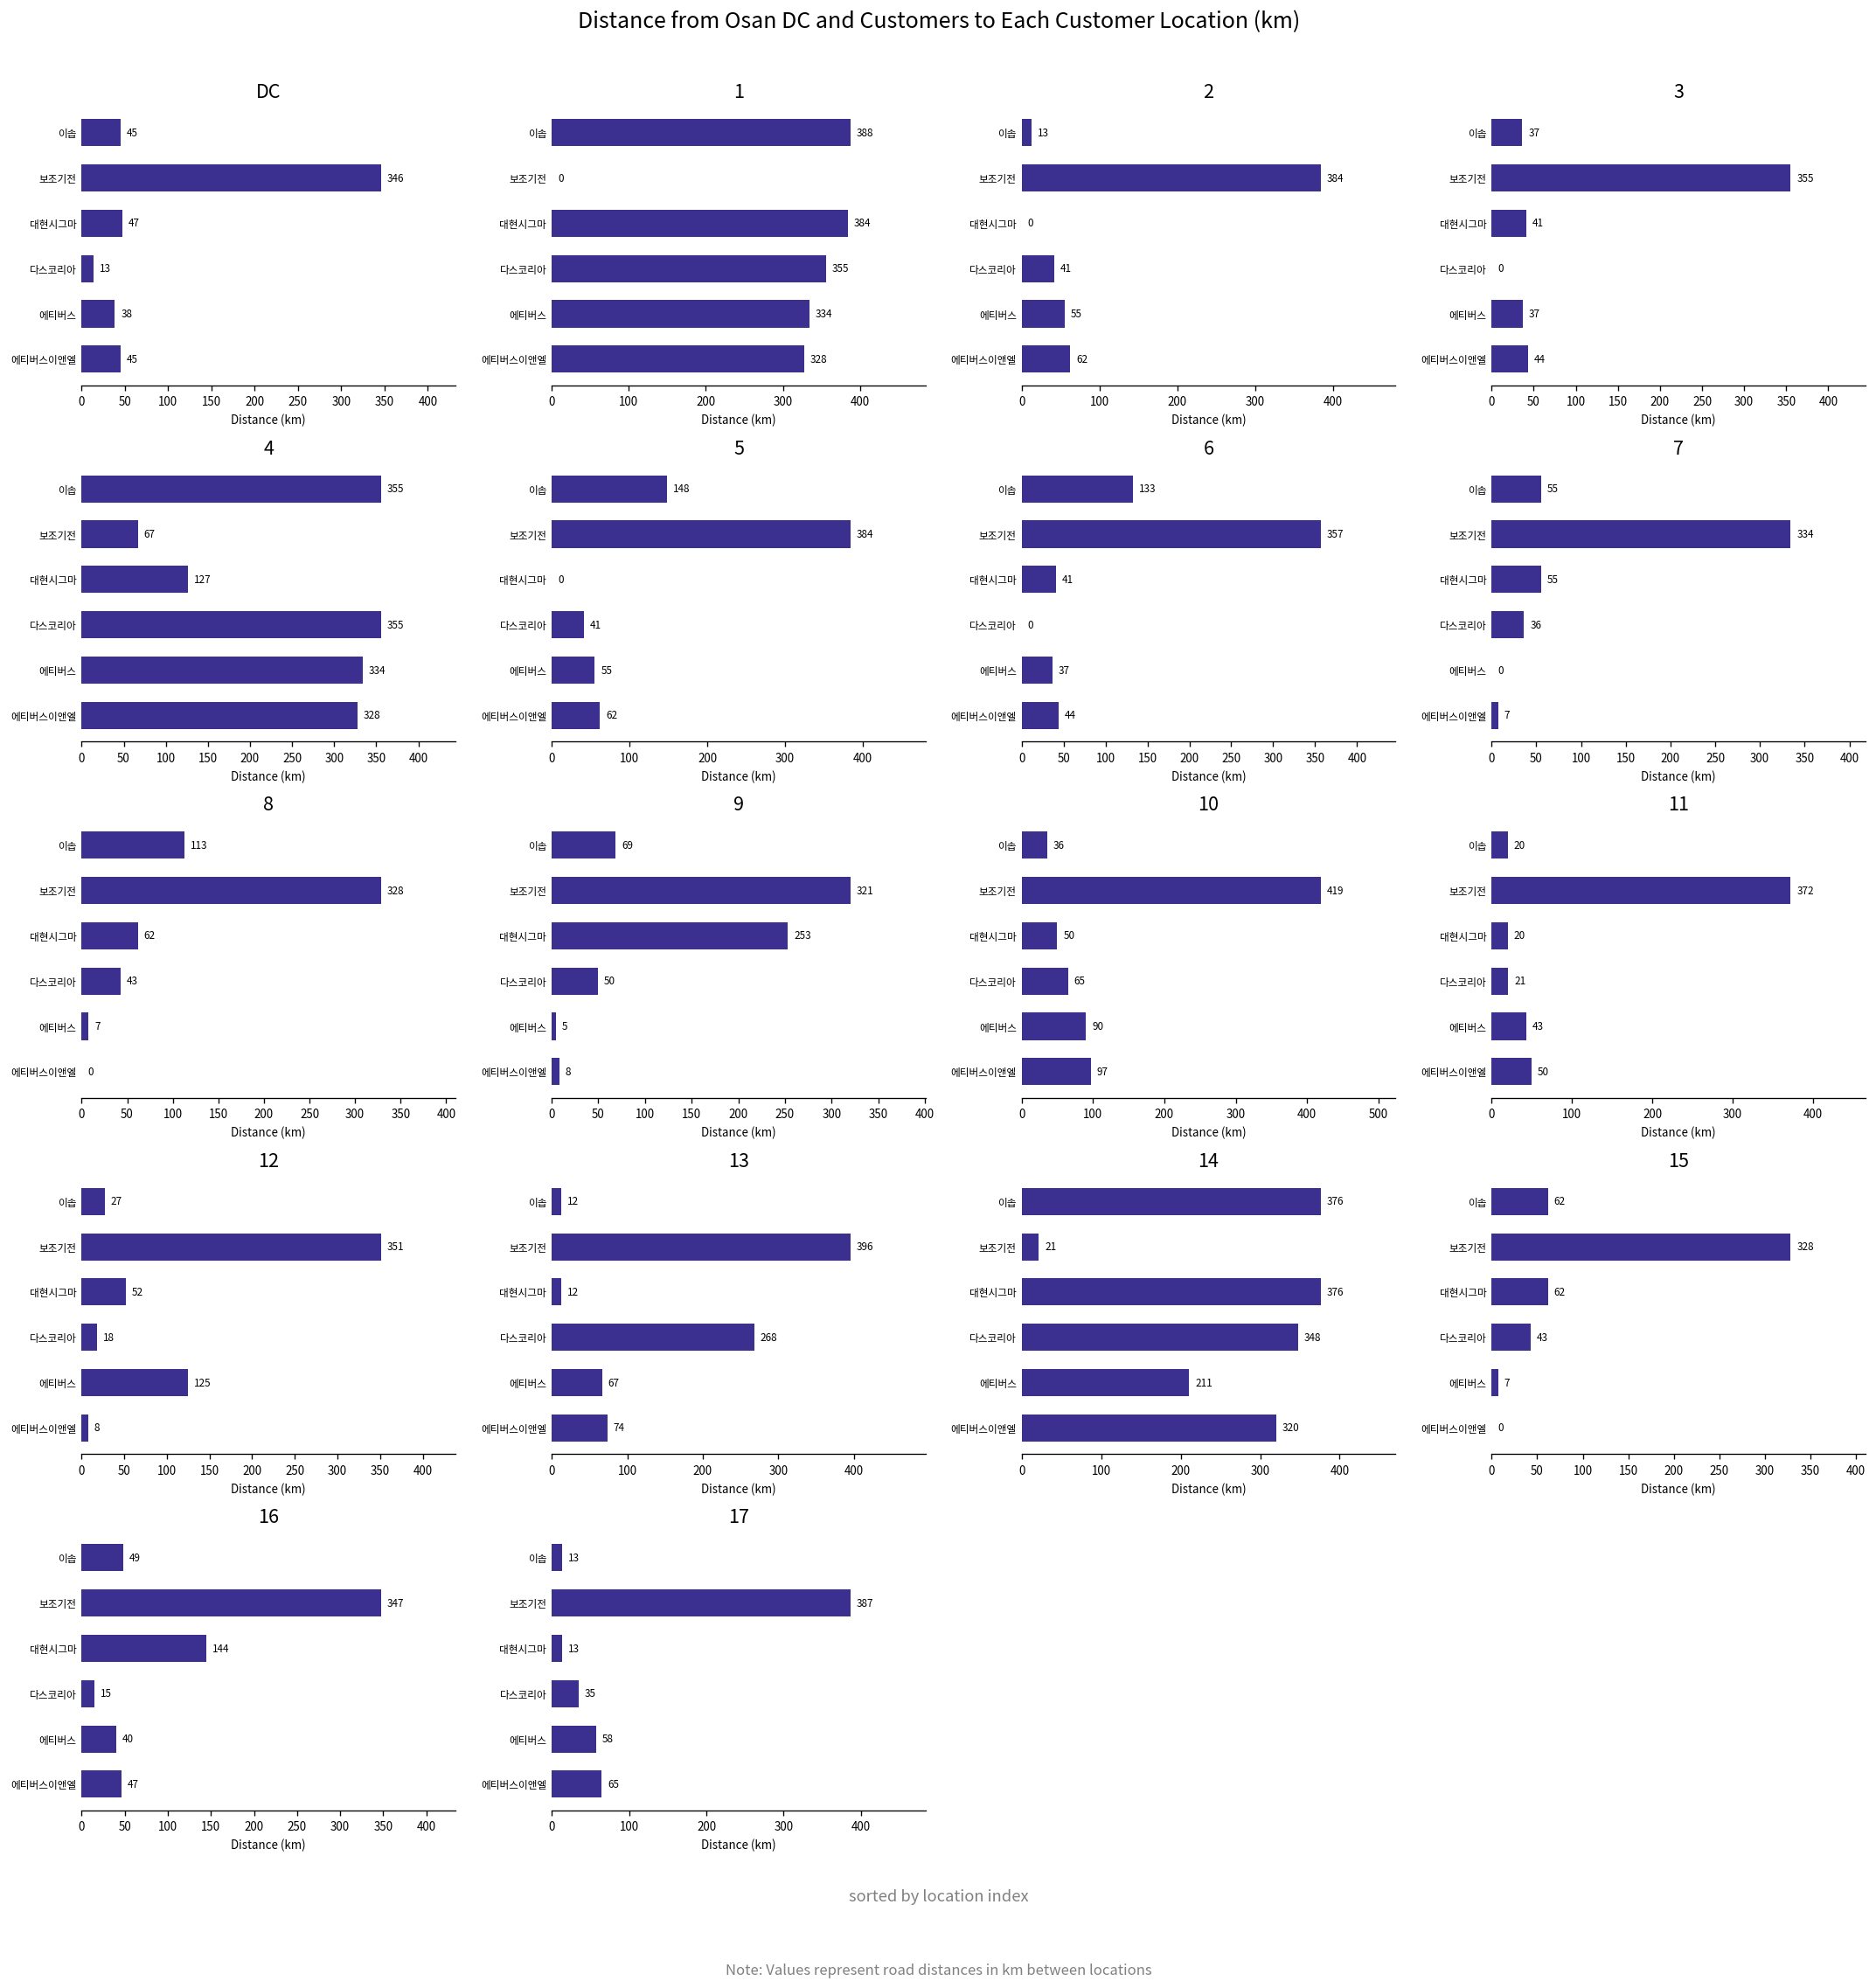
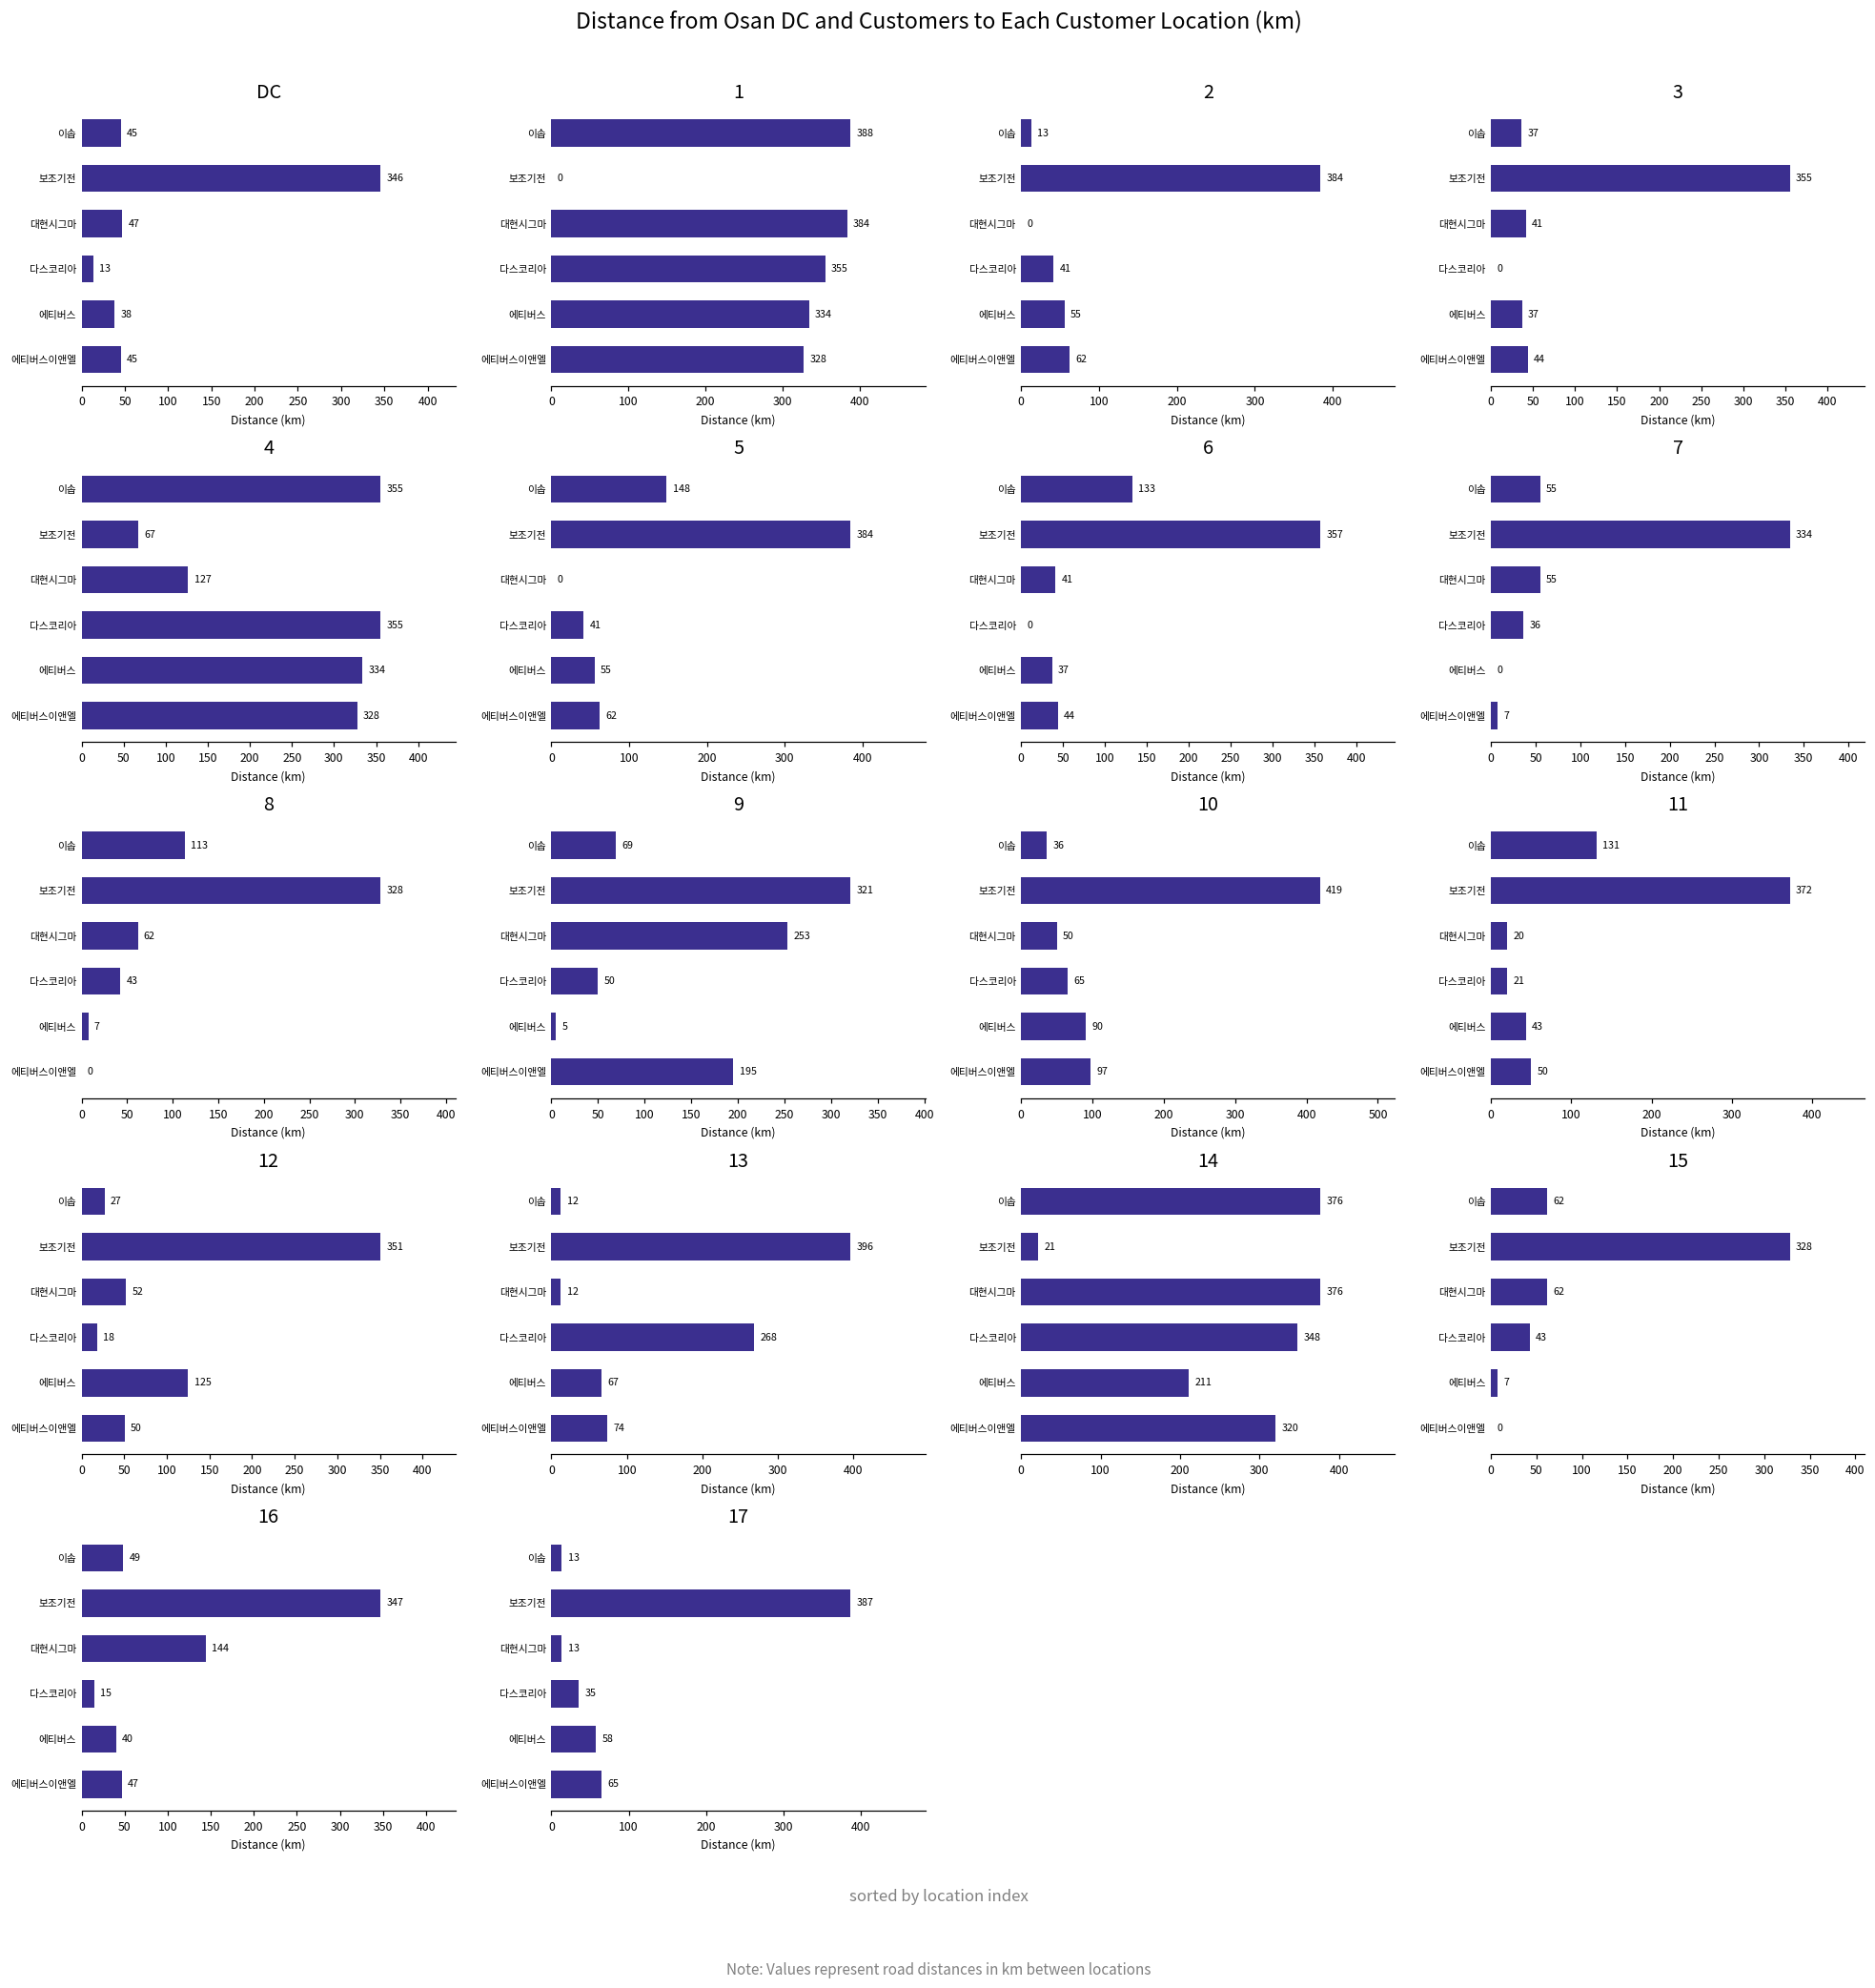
9, 에티버스이앤엘: 8 -> 195
11, 이솝: 20 -> 131
12, 에티버스이앤엘: 8 -> 50
